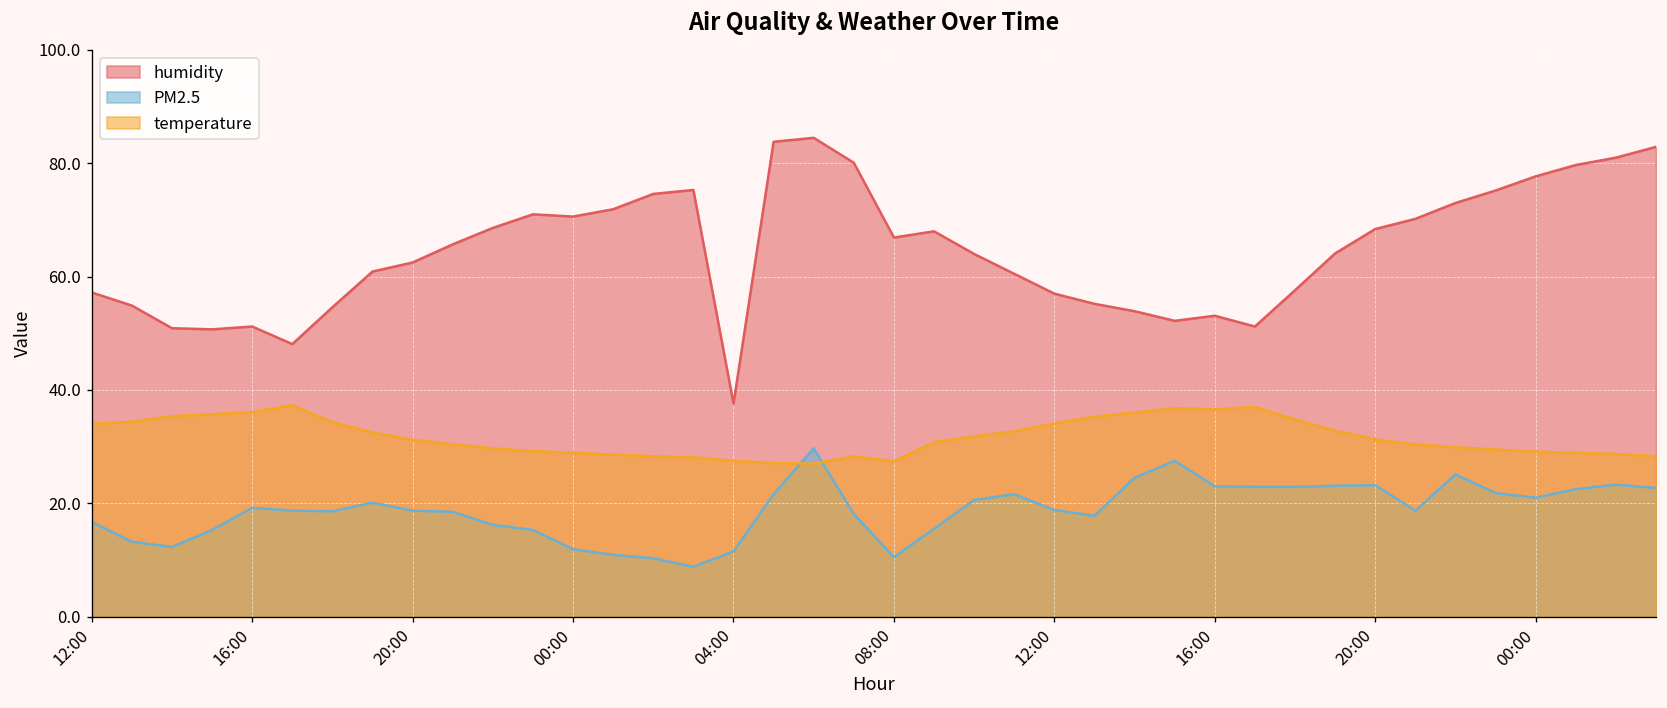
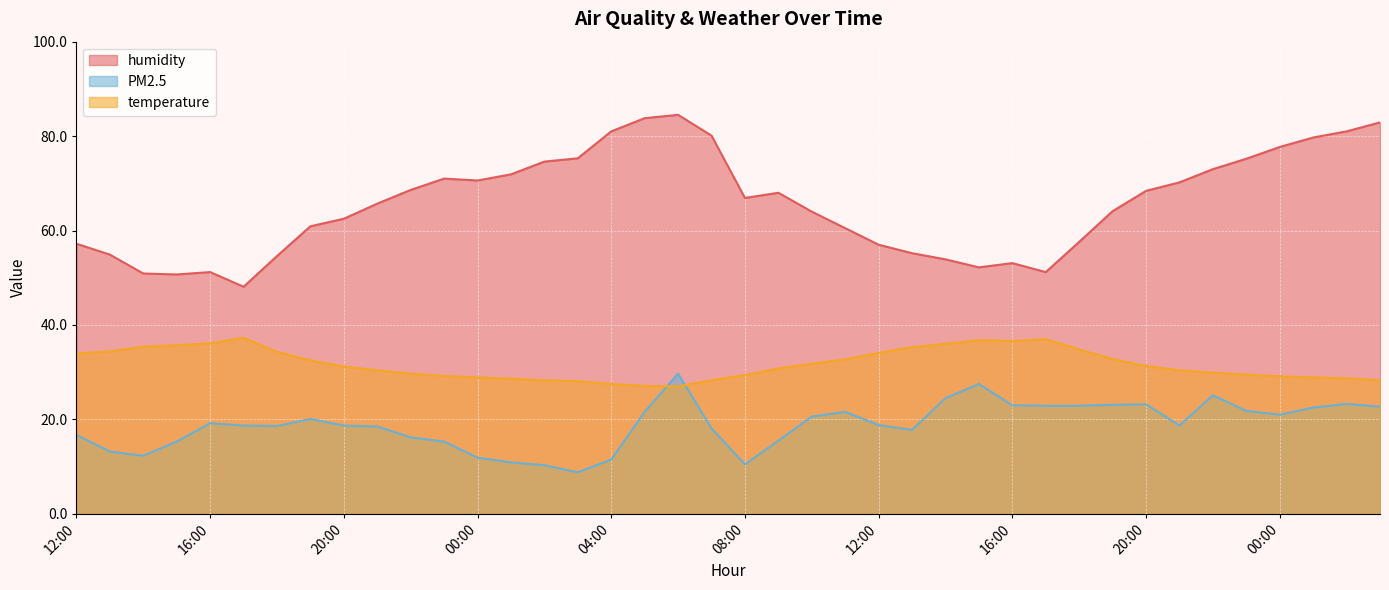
humidity, 04:00: 38 -> 81
temperature, 08:00: 27 -> 29
